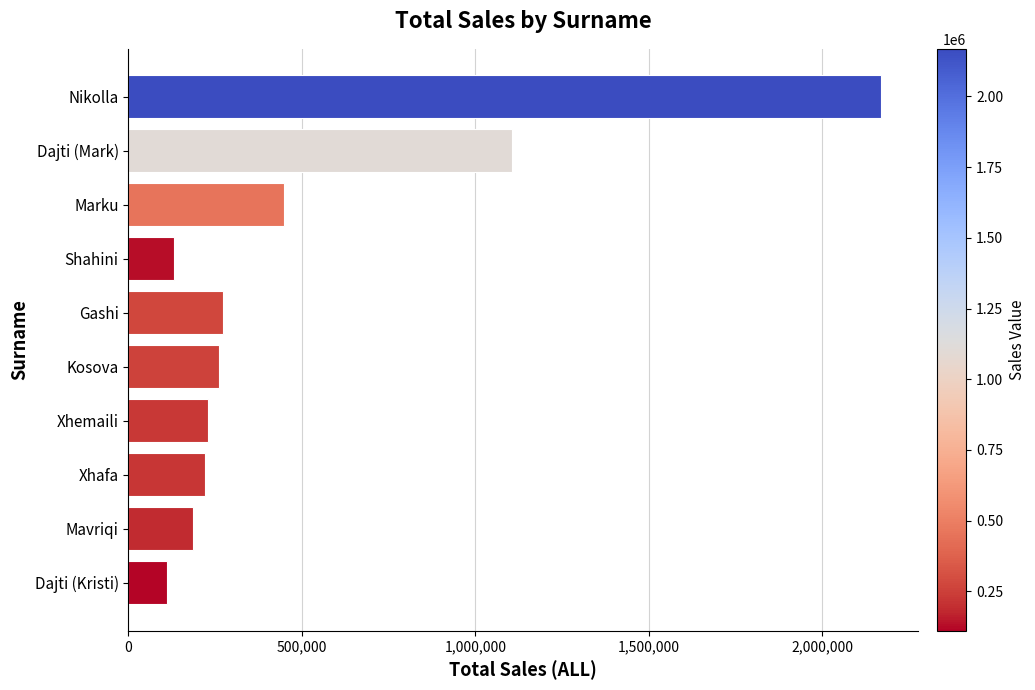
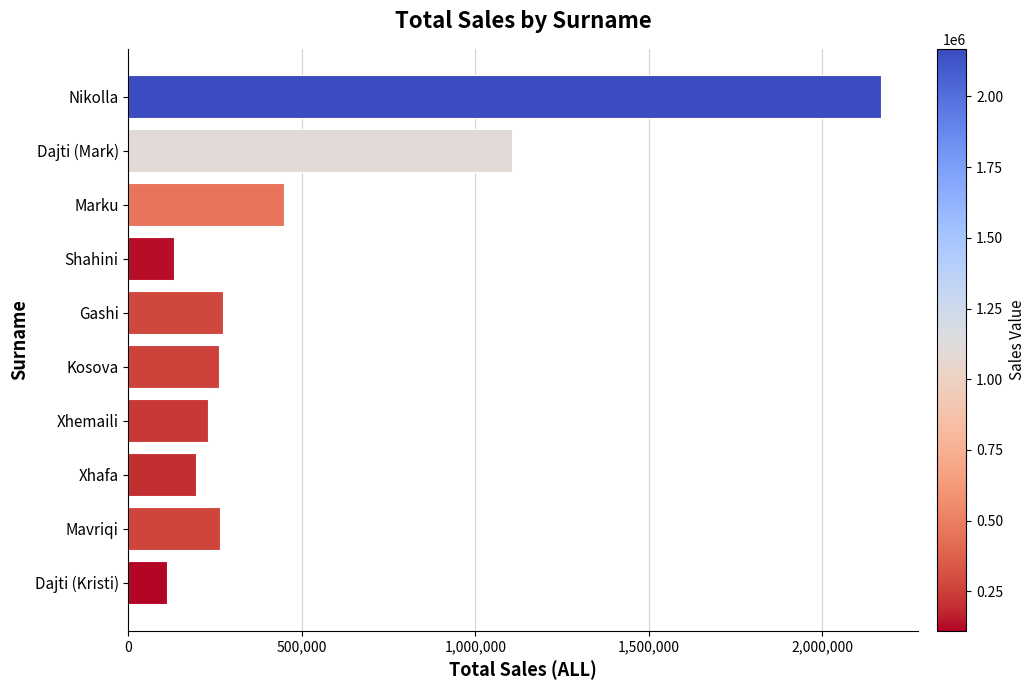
Xhafa: 220,000 -> 200,000
Mavriqi: 190,000 -> 260,000
